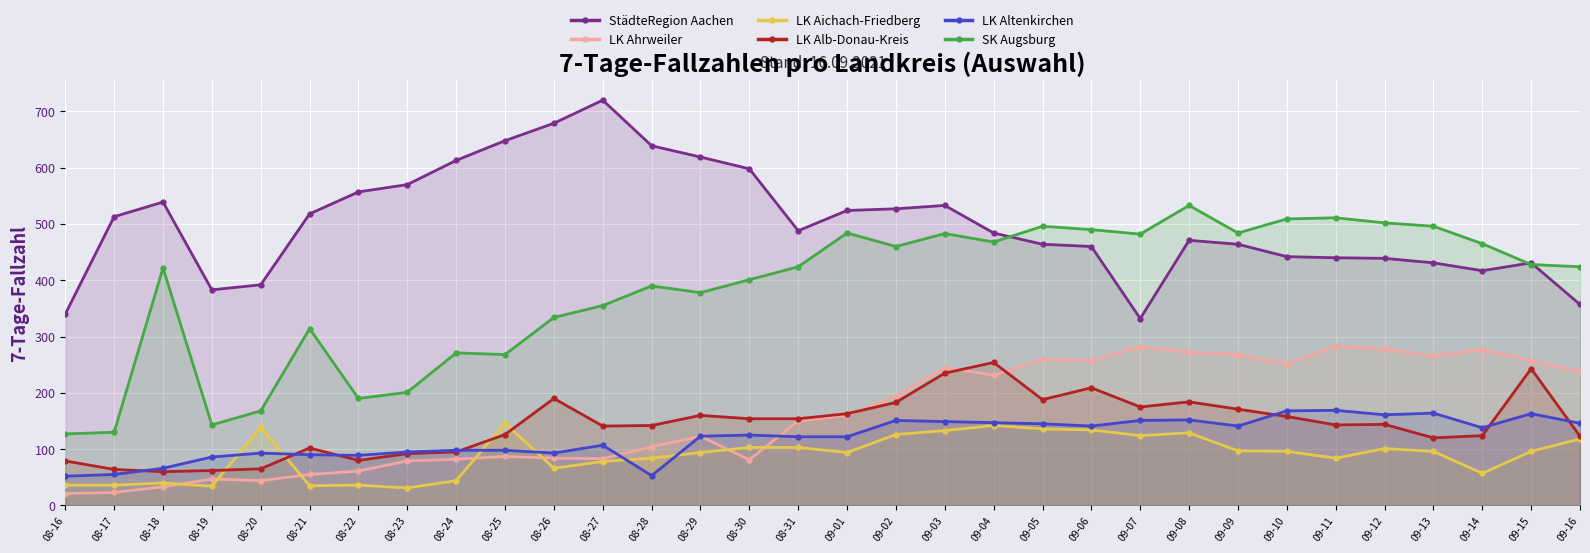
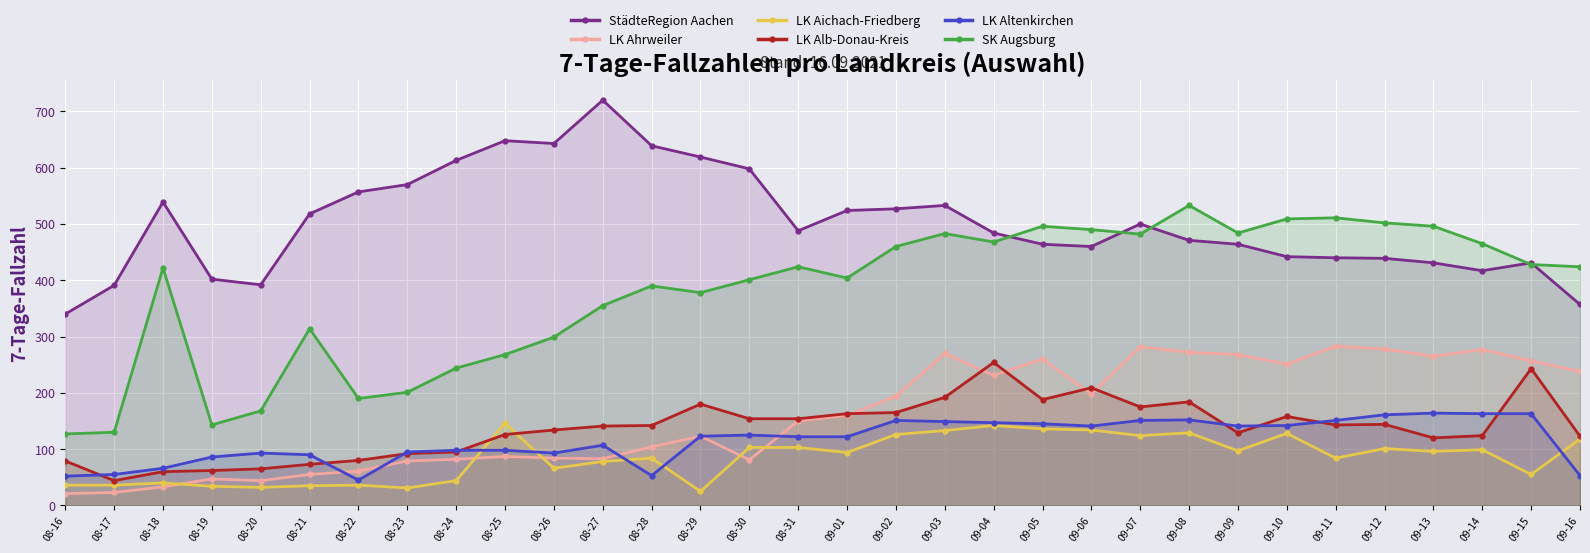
StädteRegion Aachen, 08-17: 510 -> 390
LK Alb-Donau-Kreis, 08-17: 60 -> 40
StädteRegion Aachen, 08-19: 380 -> 400
LK Aichach-Friedberg, 08-20: 140 -> 30
LK Alb-Donau-Kreis, 08-21: 100 -> 70
LK Altenkirchen, 08-22: 90 -> 50
SK Augsburg, 08-24: 270 -> 240
StädteRegion Aachen, 08-26: 680 -> 640
LK Alb-Donau-Kreis, 08-26: 190 -> 130
SK Augsburg, 08-26: 330 -> 300
LK Aichach-Friedberg, 08-29: 90 -> 30
LK Alb-Donau-Kreis, 08-29: 160 -> 180
SK Augsburg, 09-01: 480 -> 400
LK Alb-Donau-Kreis, 09-02: 180 -> 170
LK Ahrweiler, 09-03: 250 -> 270
LK Alb-Donau-Kreis, 09-03: 240 -> 190
LK Ahrweiler, 09-06: 260 -> 200
StädteRegion Aachen, 09-07: 330 -> 500
LK Alb-Donau-Kreis, 09-09: 170 -> 130
LK Aichach-Friedberg, 09-10: 100 -> 130
LK Altenkirchen, 09-10: 170 -> 140
LK Altenkirchen, 09-11: 170 -> 150
LK Aichach-Friedberg, 09-14: 60 -> 100
LK Altenkirchen, 09-14: 140 -> 160
LK Aichach-Friedberg, 09-15: 100 -> 60
LK Altenkirchen, 09-16: 150 -> 50
